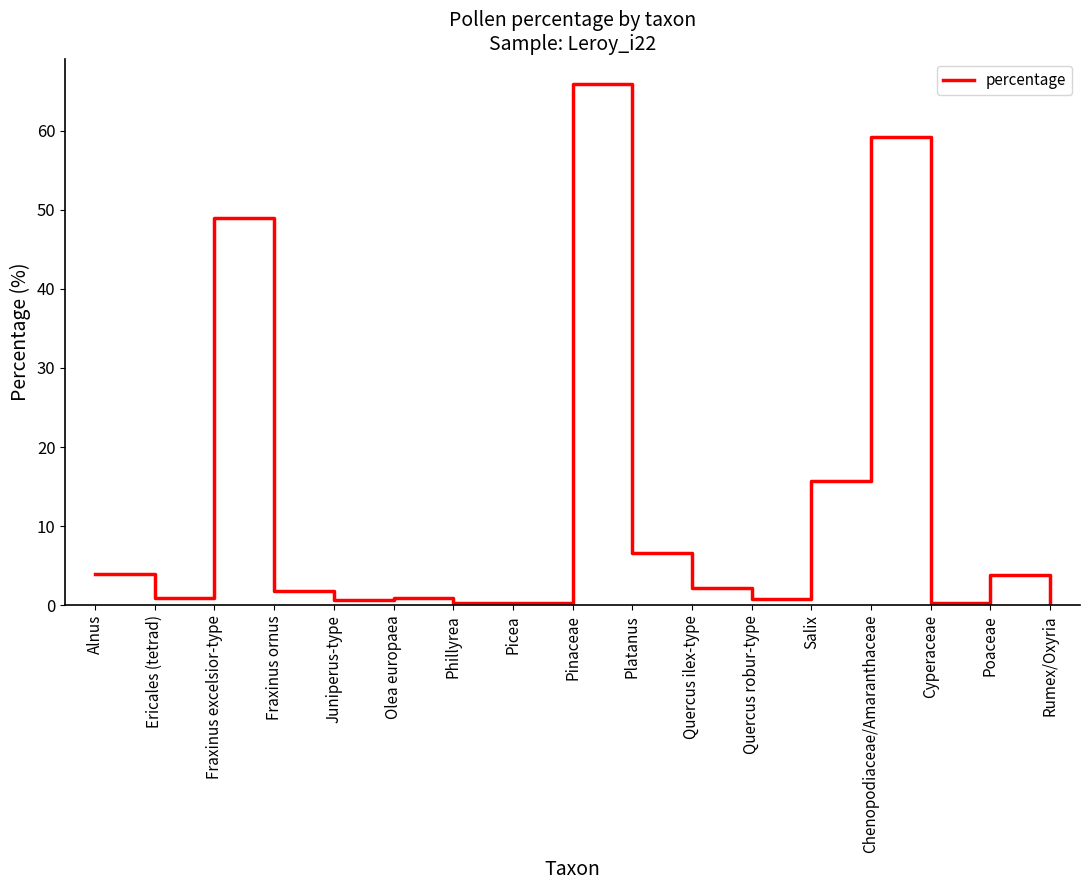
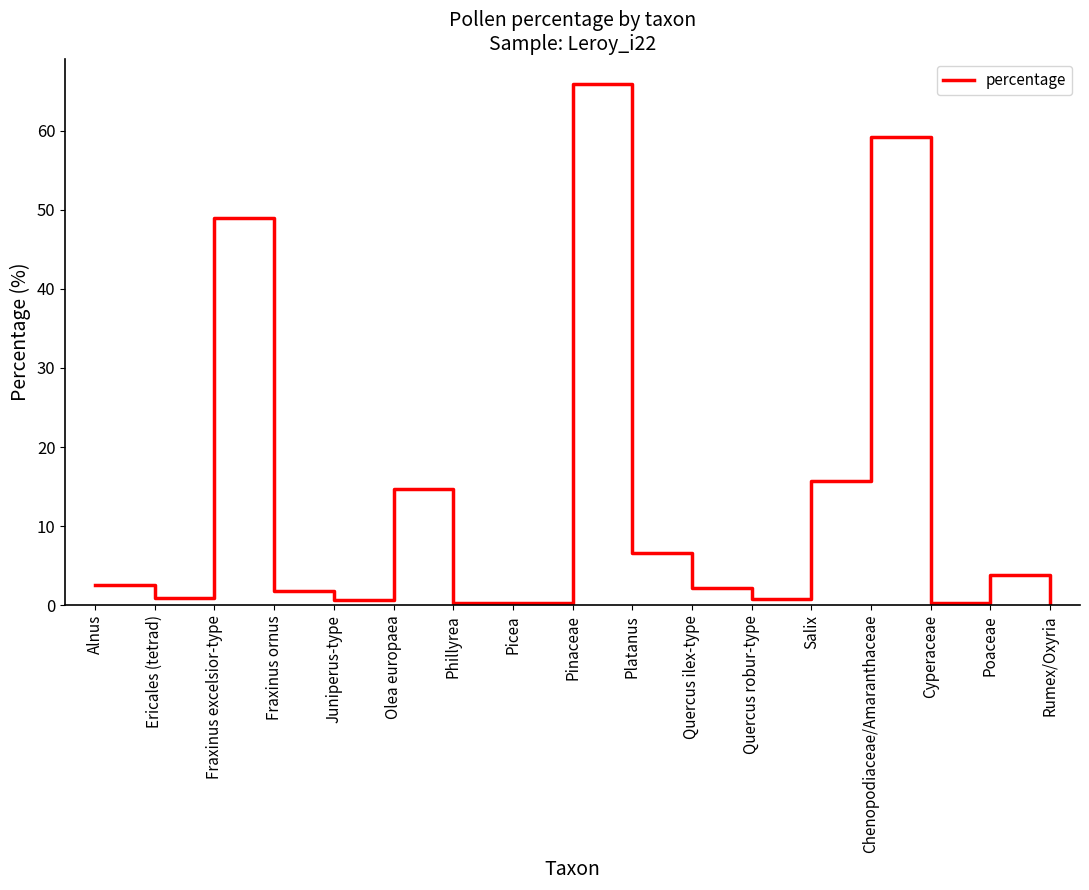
Alnus: 4 -> 3
Olea europaea: 1 -> 15
